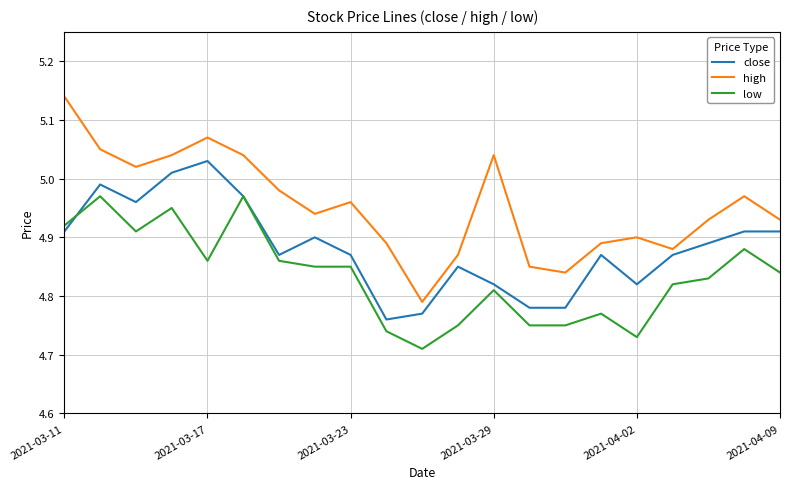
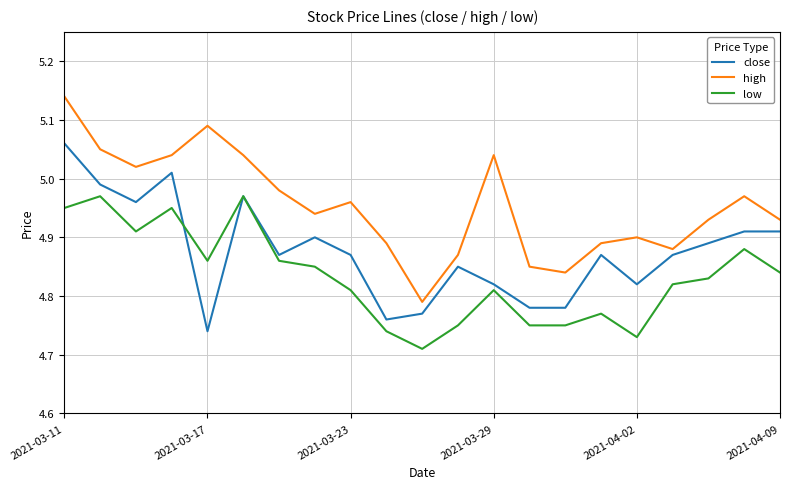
close, 2021-03-11: 4.91 -> 5.06
low, 2021-03-11: 4.92 -> 4.95
close, 2021-03-17: 5.03 -> 4.74
high, 2021-03-17: 5.07 -> 5.09
low, 2021-03-23: 4.85 -> 4.81
